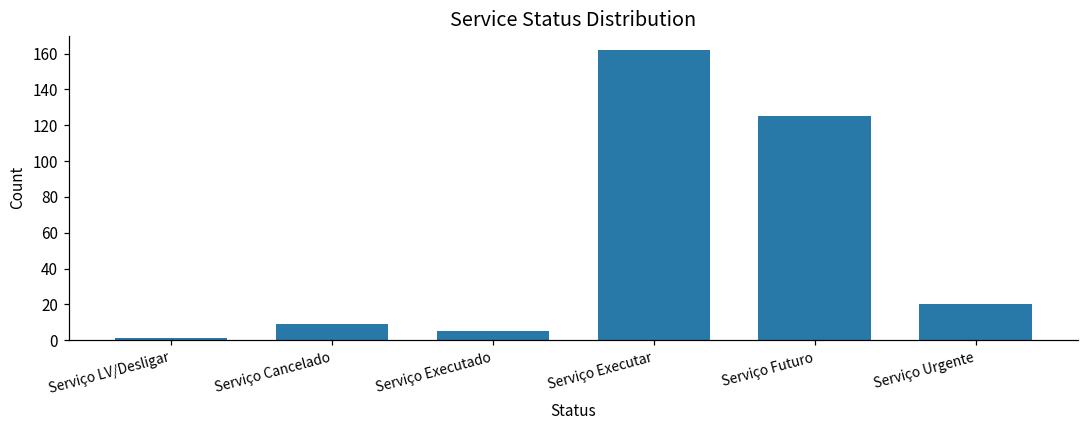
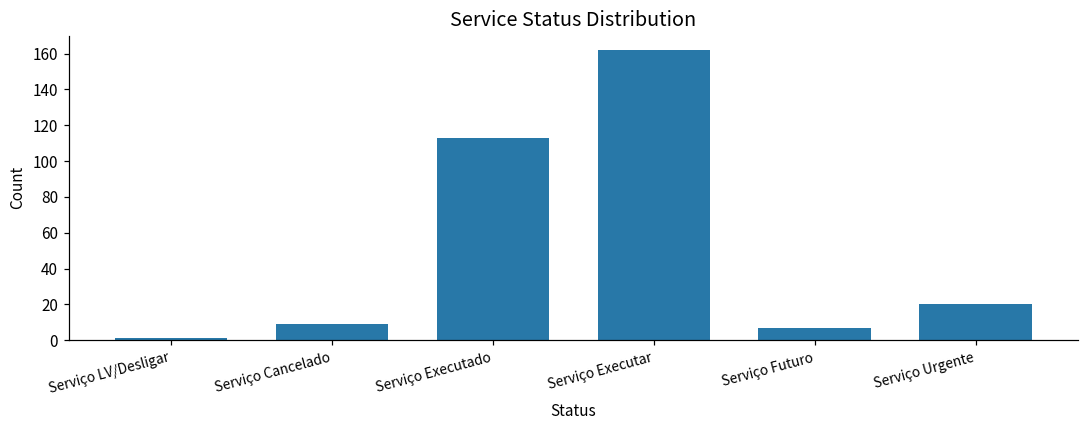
Serviço Executado: 5 -> 113
Serviço Futuro: 125 -> 7
